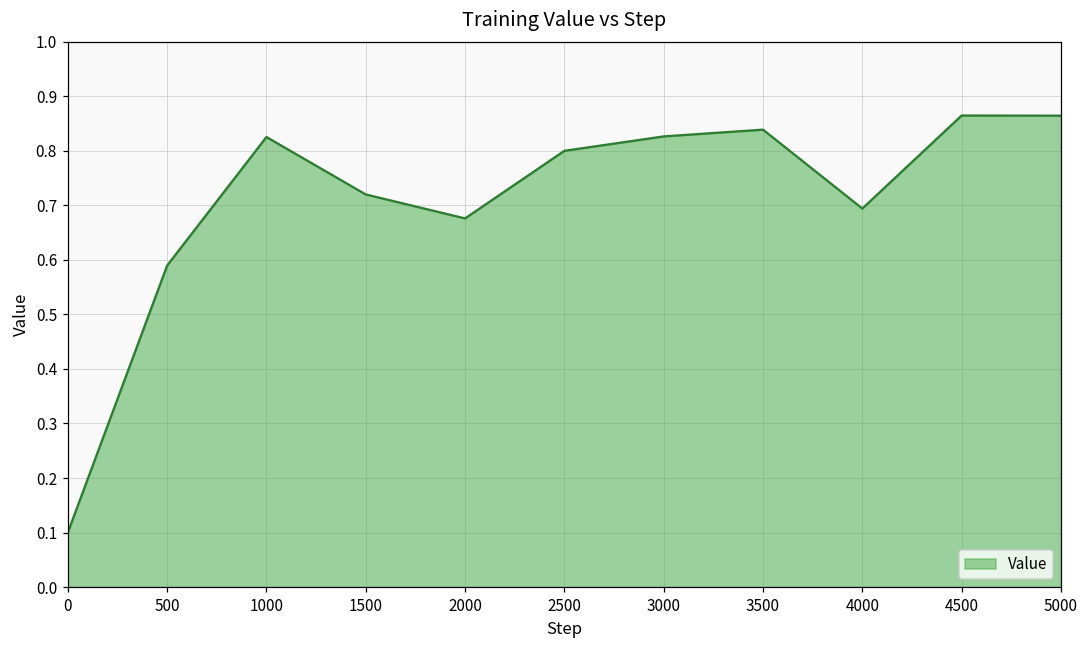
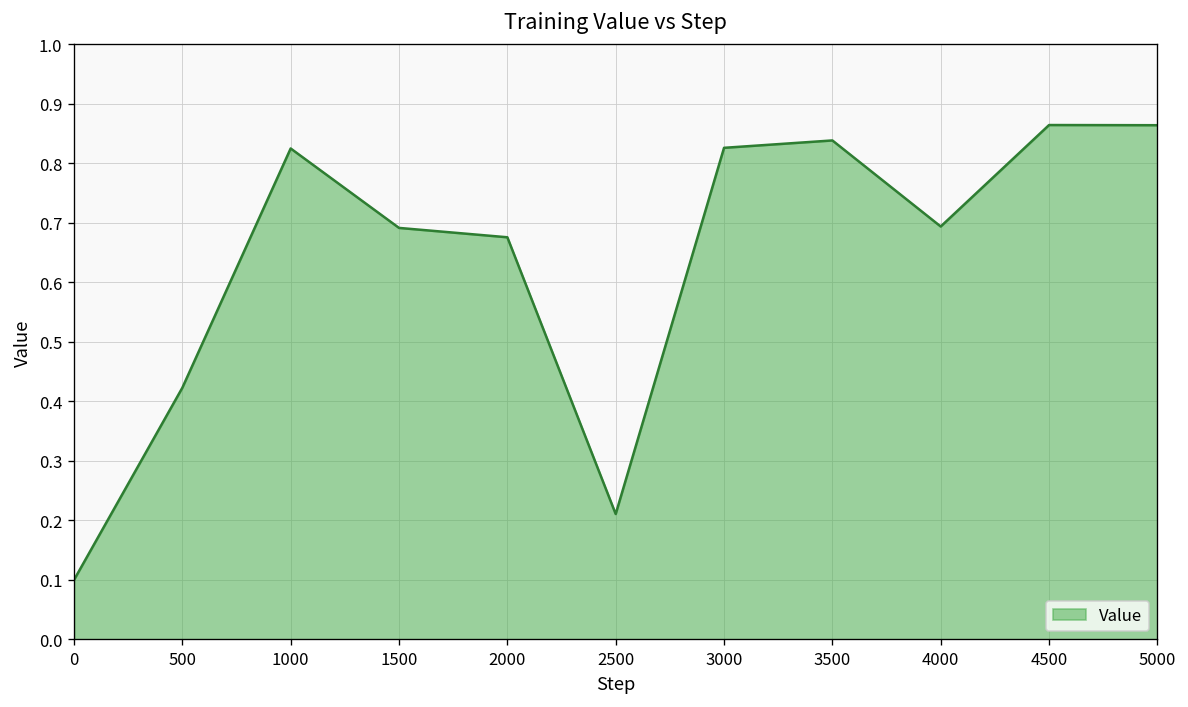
500: 0.59 -> 0.42
1500: 0.72 -> 0.69
2500: 0.80 -> 0.21
